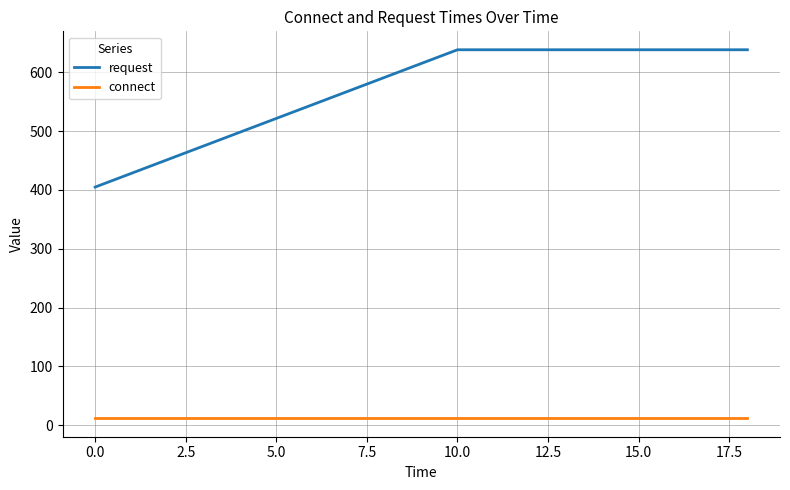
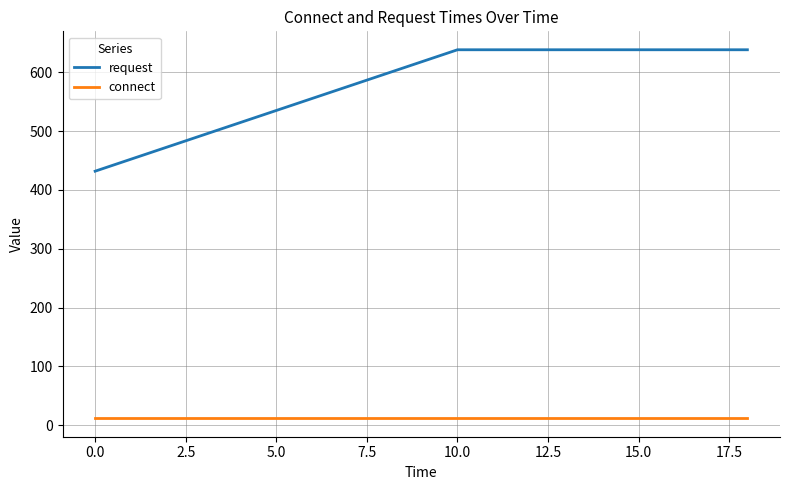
request, 0.0: 400 -> 430
